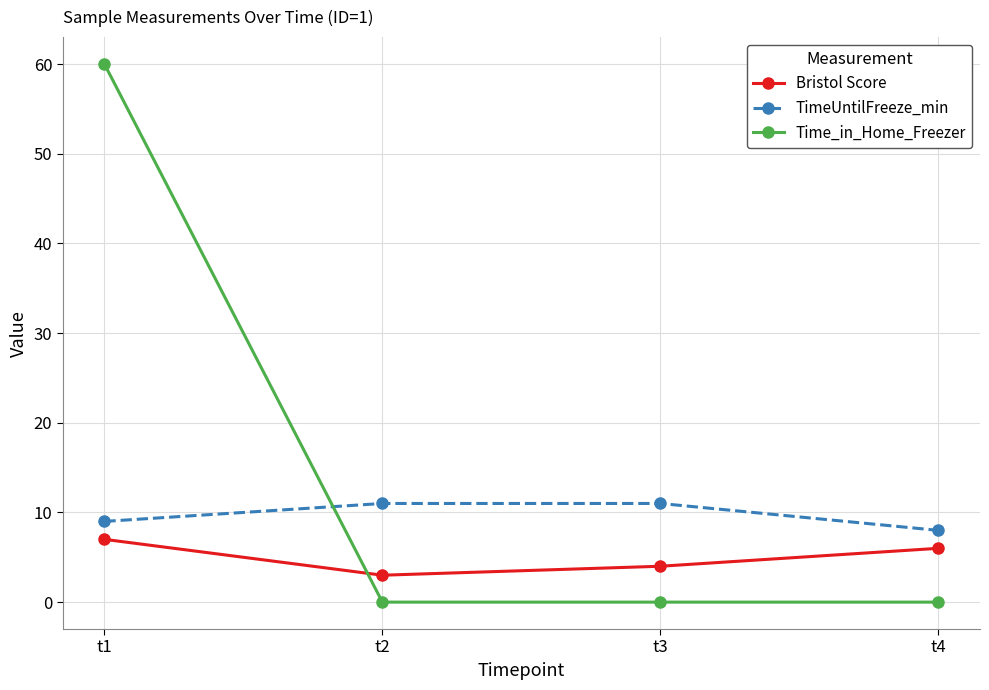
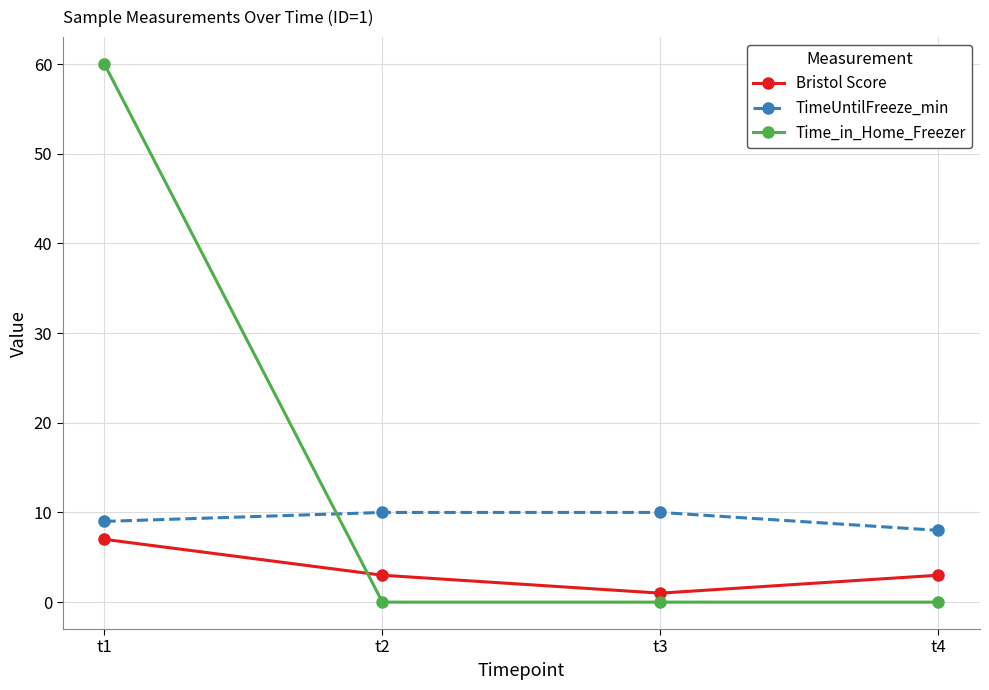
TimeUntilFreeze_min, t2: 11 -> 10
Bristol Score, t3: 4 -> 1
TimeUntilFreeze_min, t3: 11 -> 10
Bristol Score, t4: 6 -> 3
